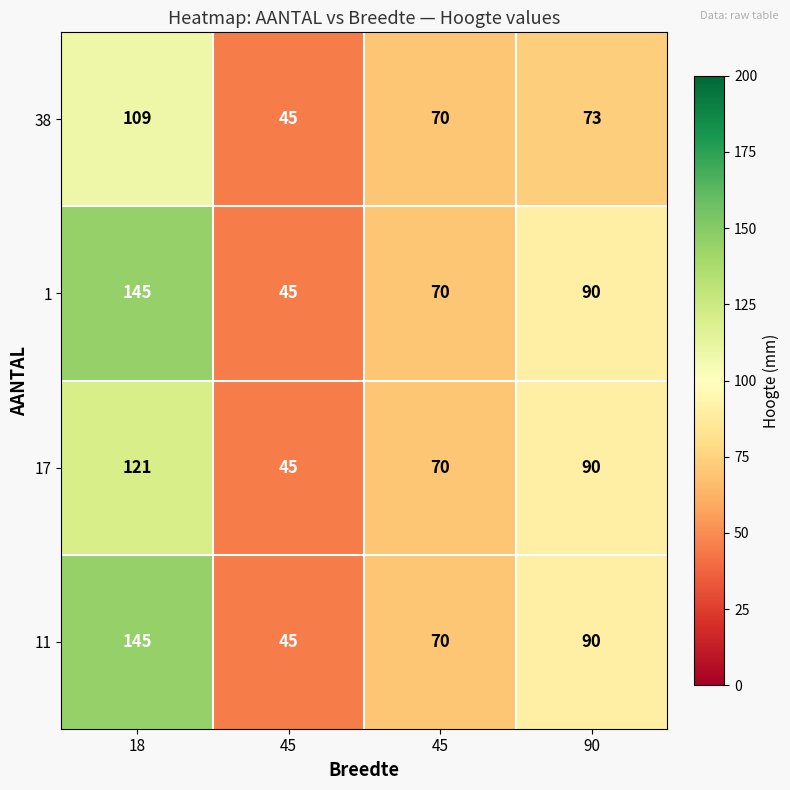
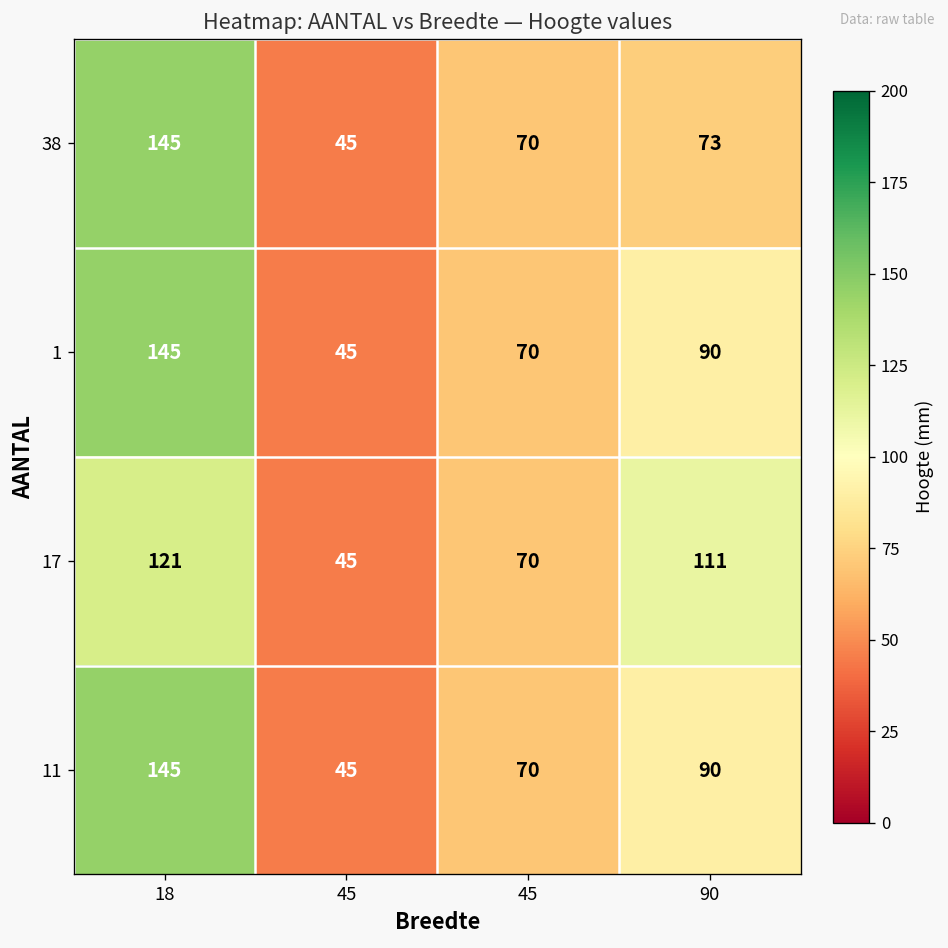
38, 18: 109 -> 145
17, 90: 90 -> 111
